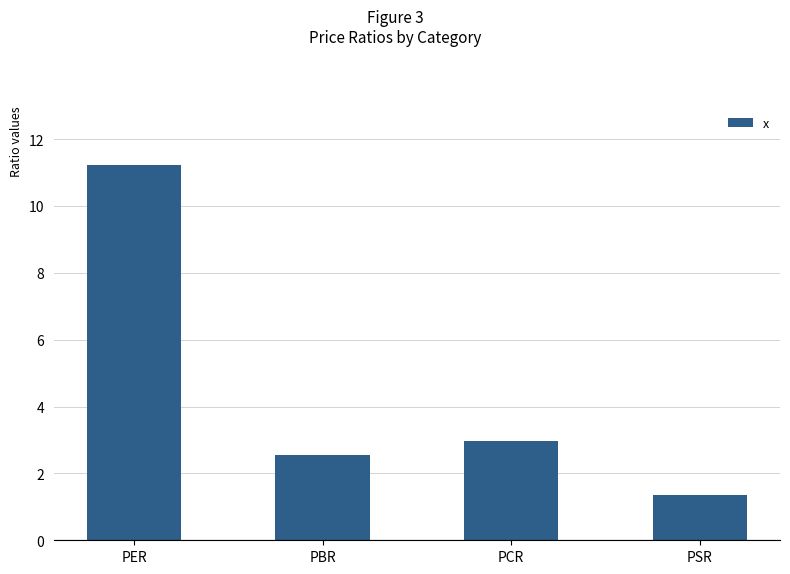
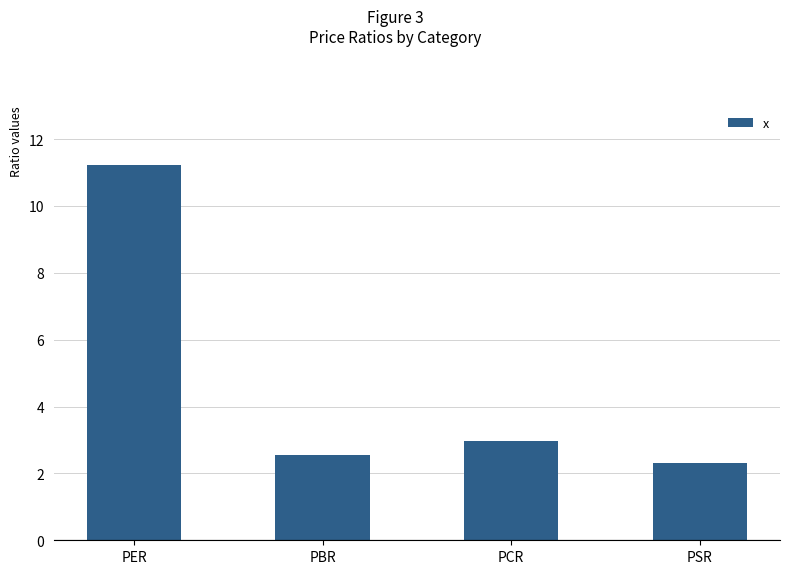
PSR: 1.4 -> 2.3
